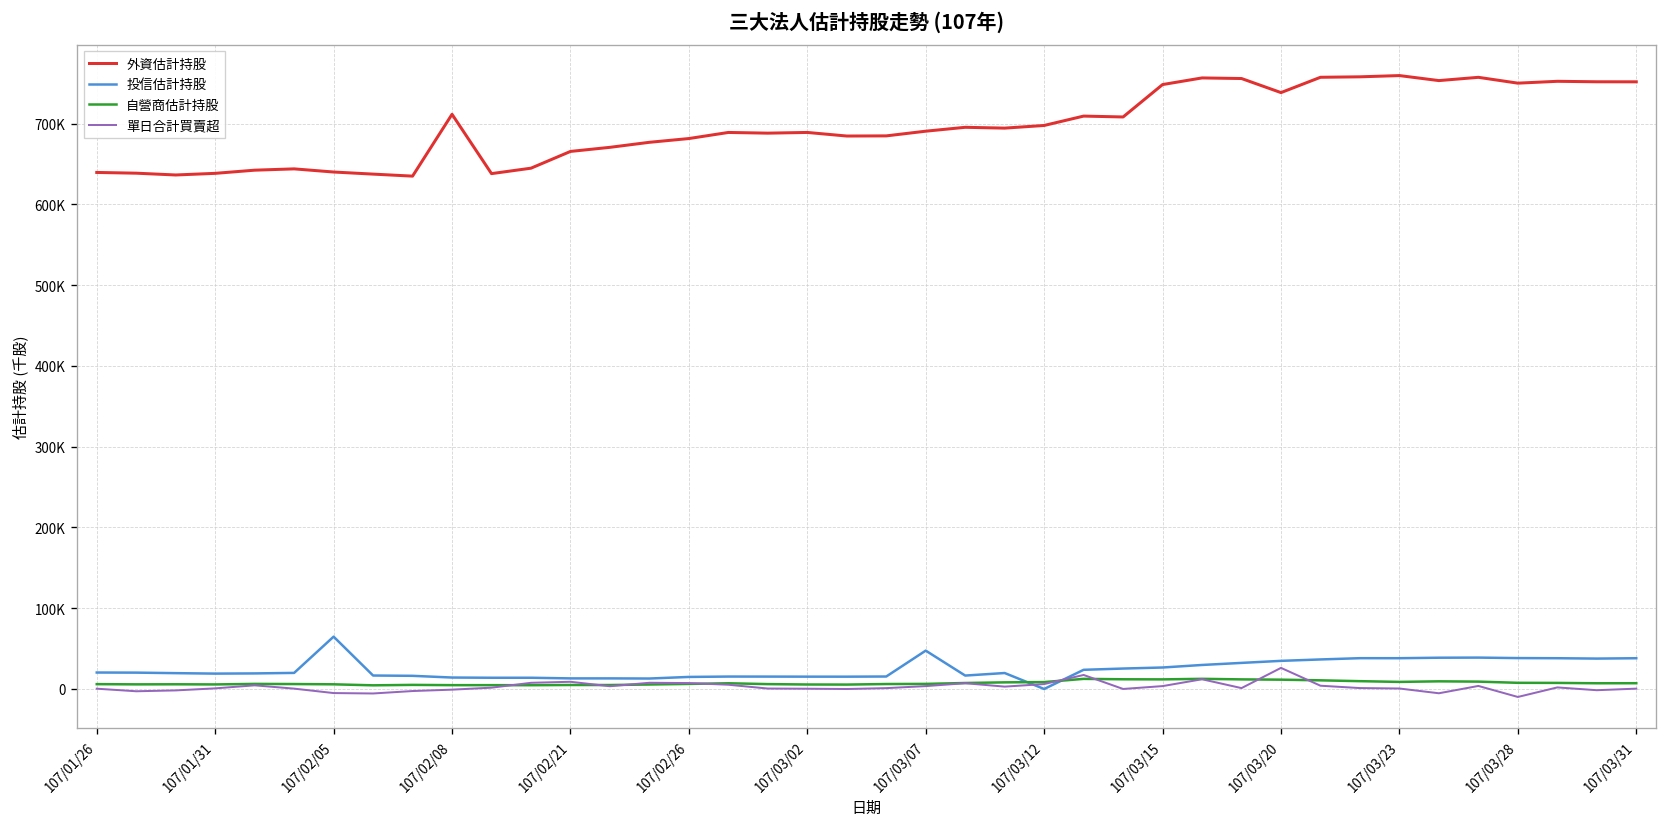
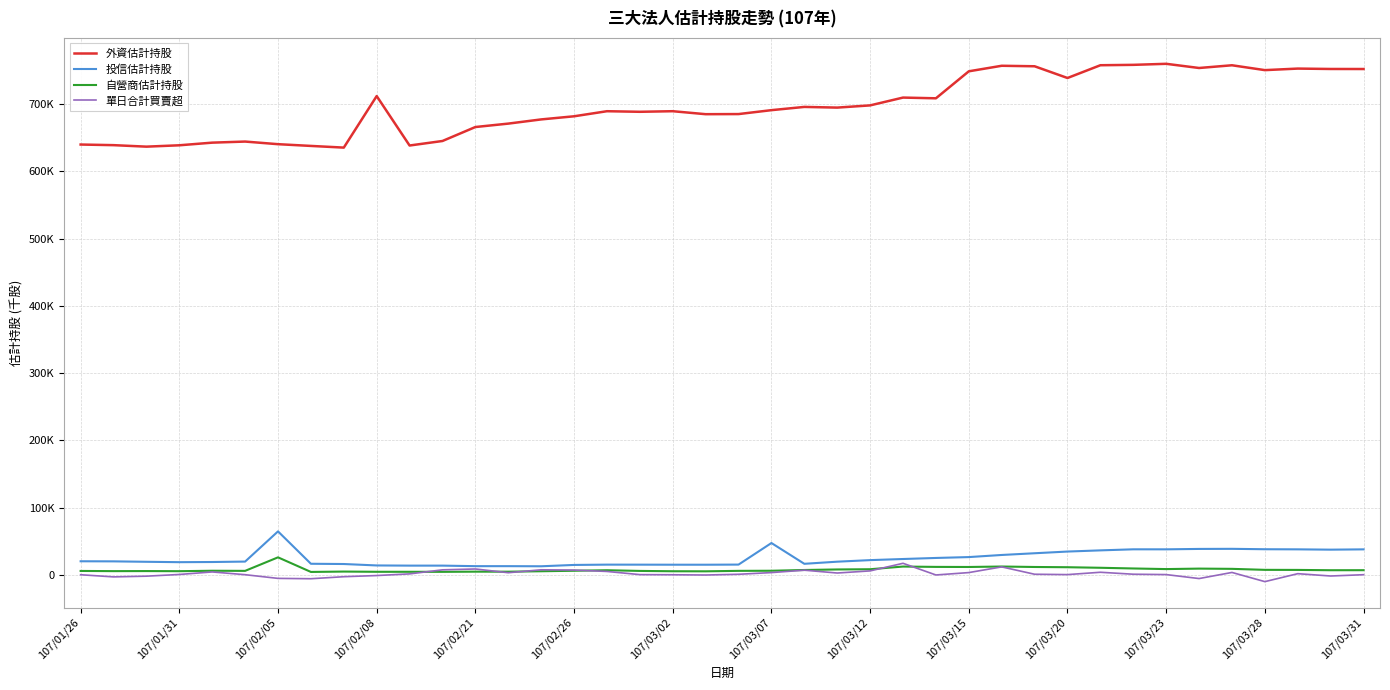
自營商估計持股, 107/02/05: 10000 -> 30000
投信估計持股, 107/03/12: 0 -> 20000
單日合計買賣超, 107/03/20: 30000 -> 0
